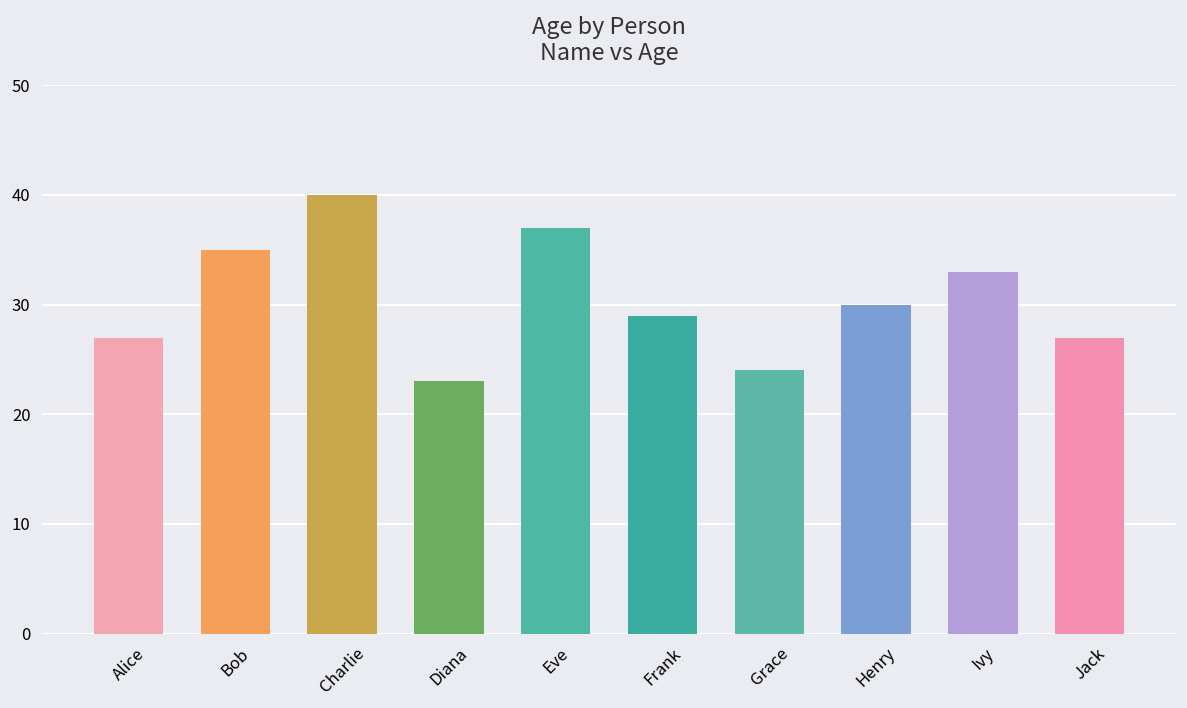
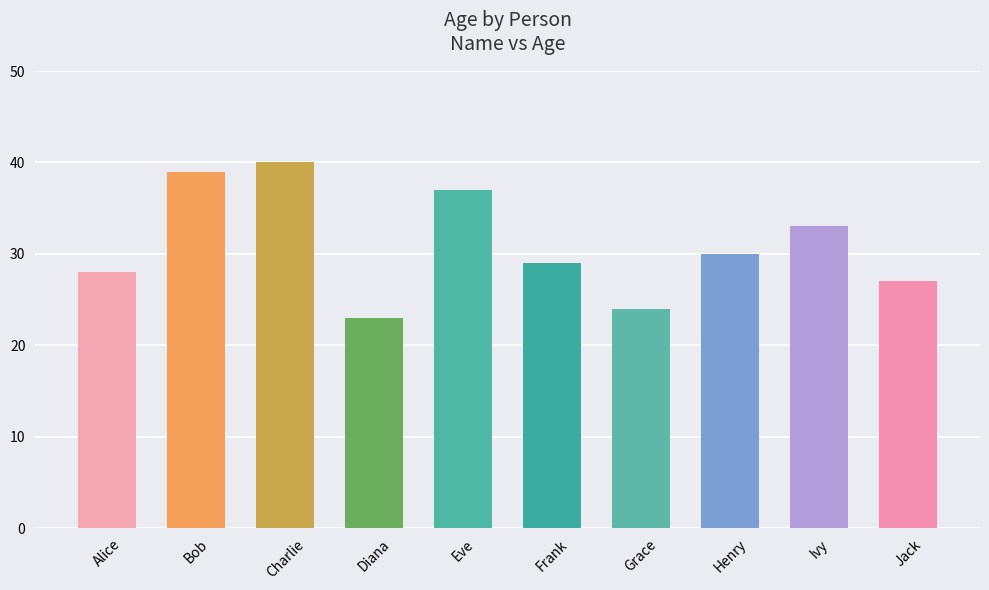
Alice: 27 -> 28
Bob: 35 -> 39
